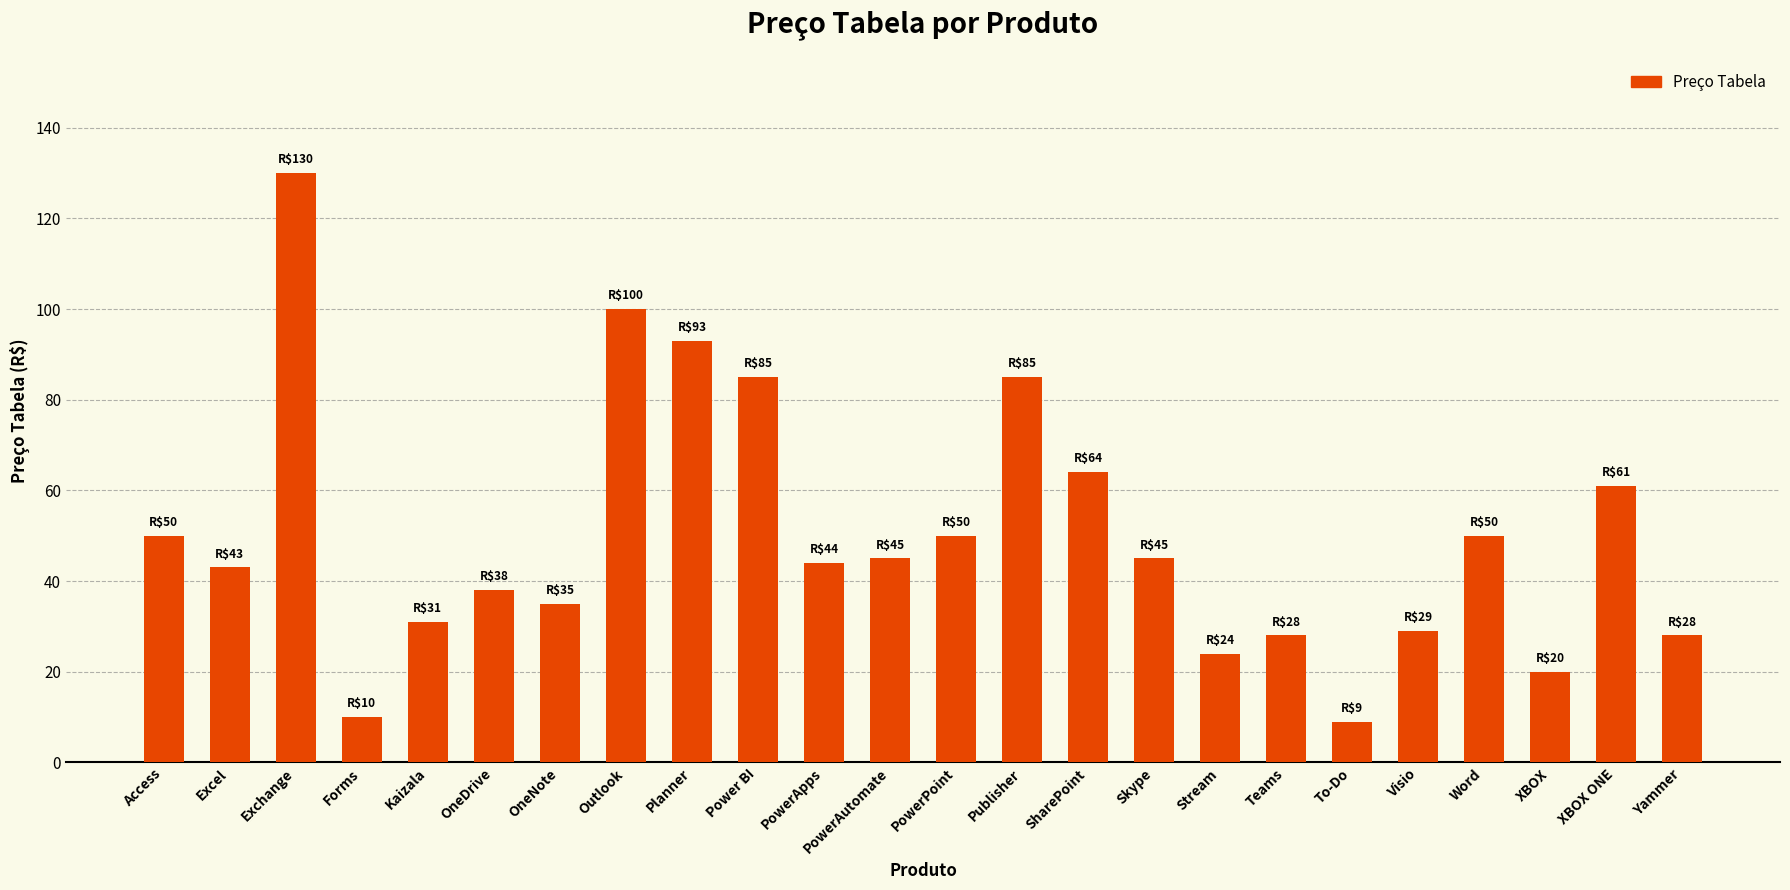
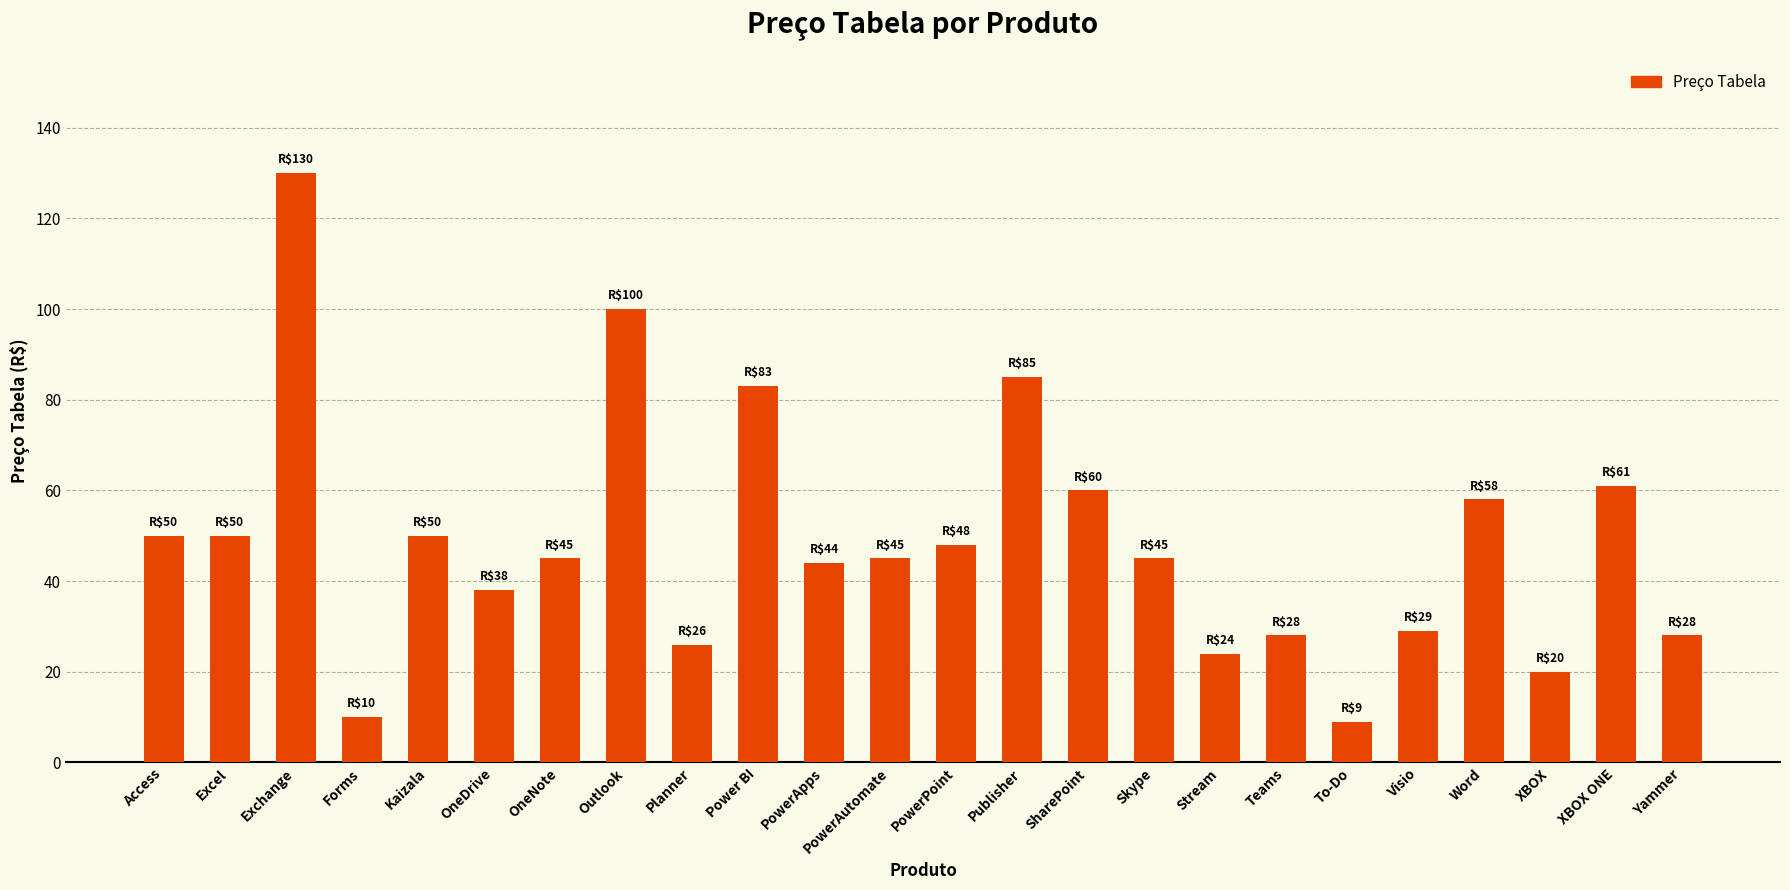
Excel: $43 -> $50
Kaizala: $31 -> $50
OneNote: $35 -> $45
Planner: $93 -> $26
Power BI: $85 -> $83
PowerPoint: $50 -> $48
SharePoint: $64 -> $60
Word: $50 -> $58
